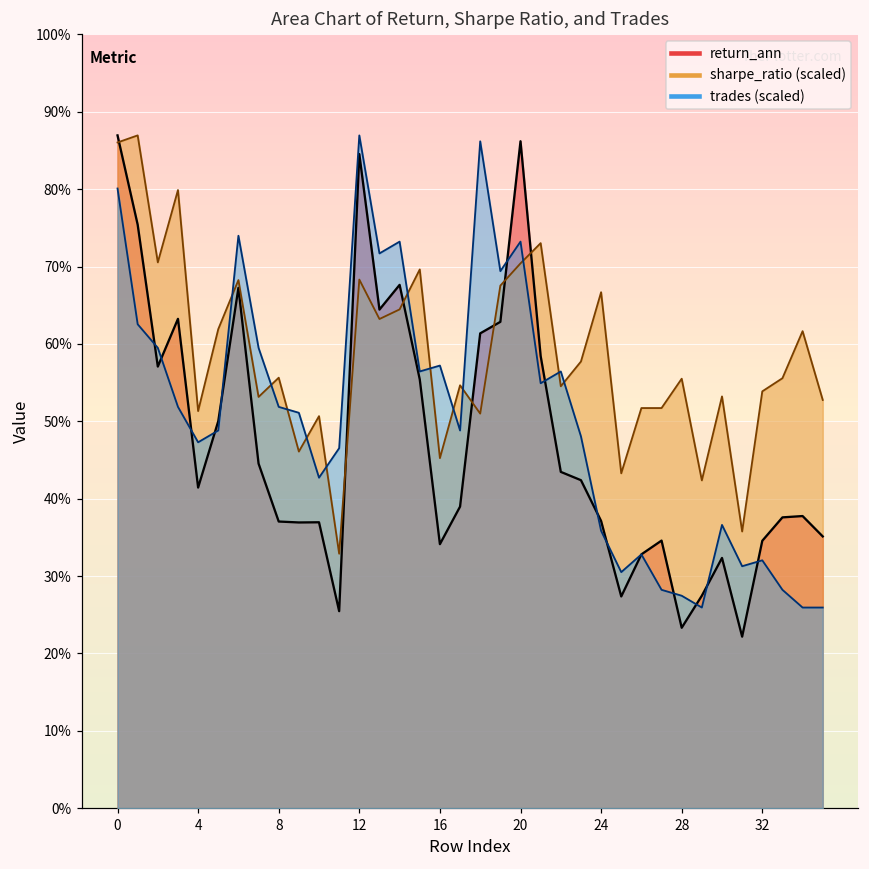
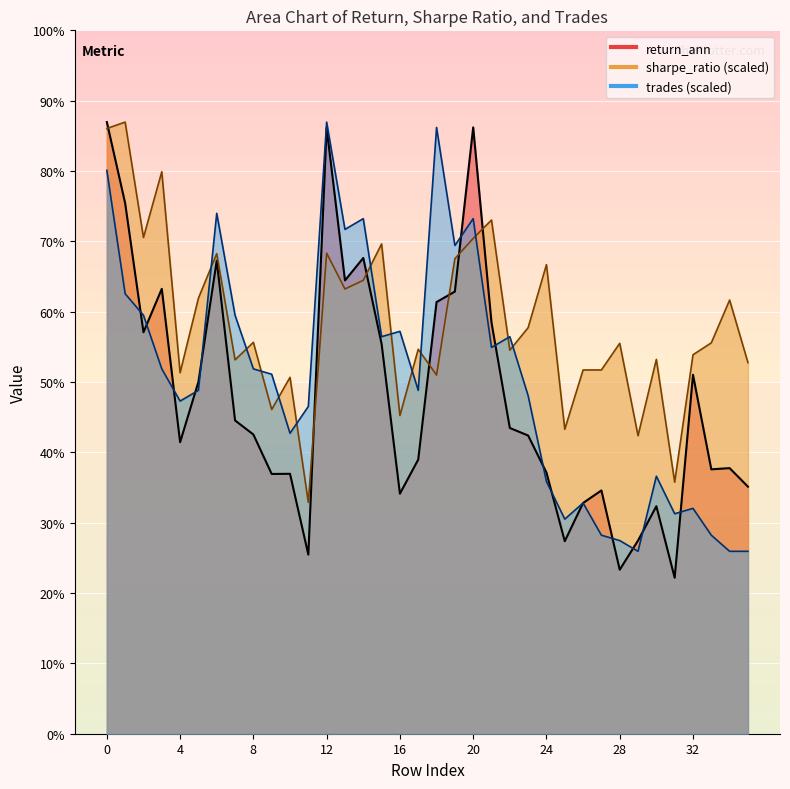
return_ann, 8: 37% -> 43%
return_ann, 12: 85% -> 86%
return_ann, 32: 35% -> 51%
